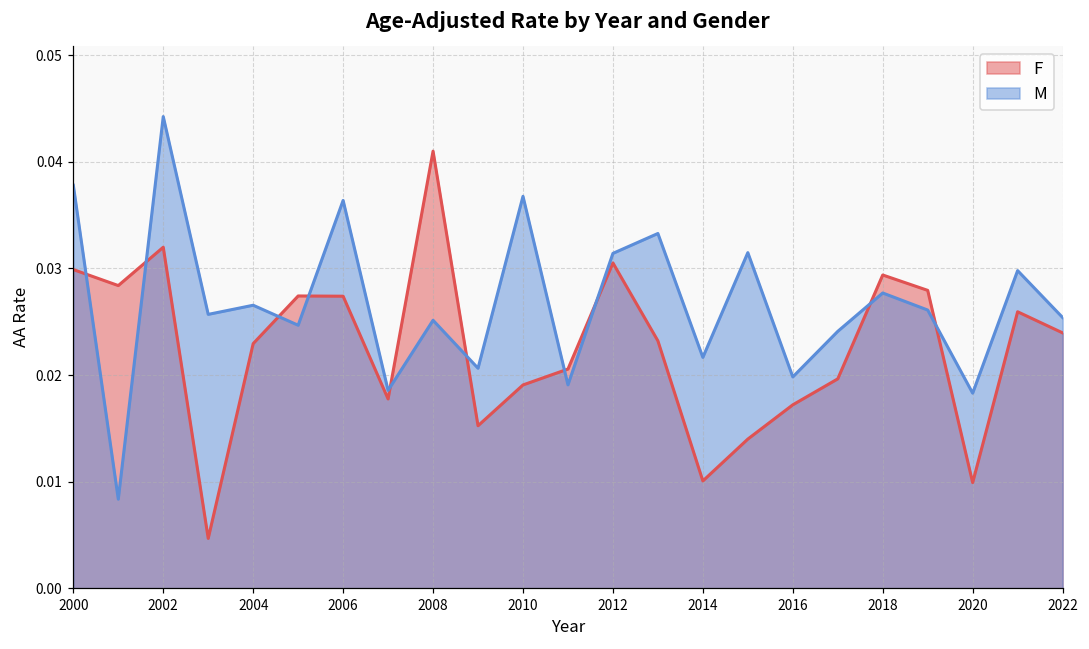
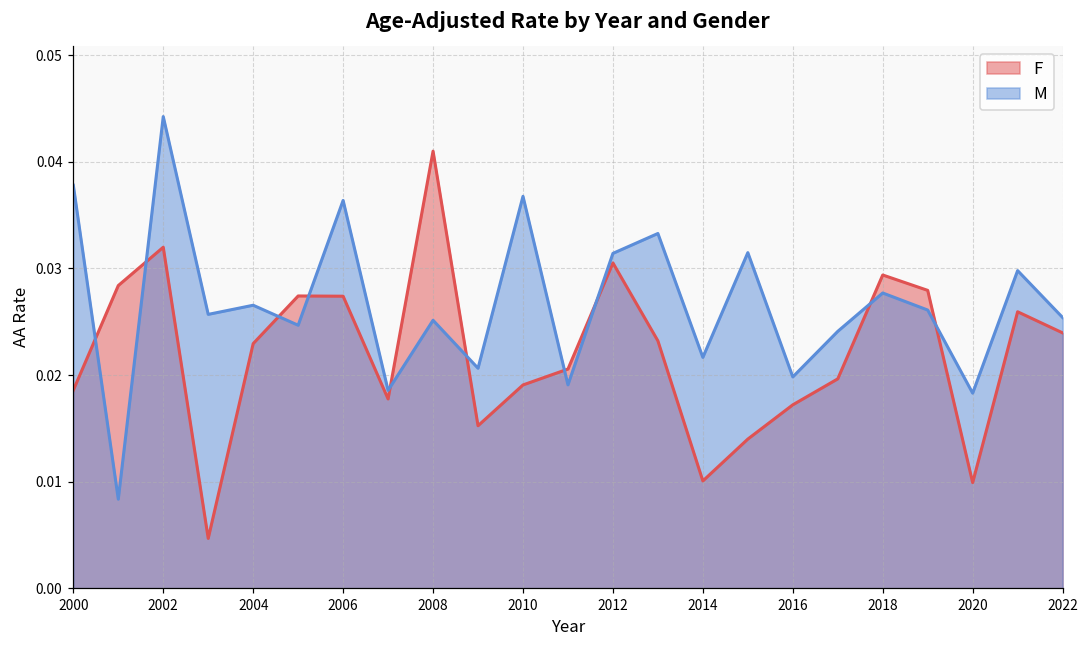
F, 2000: 0.030 -> 0.019
